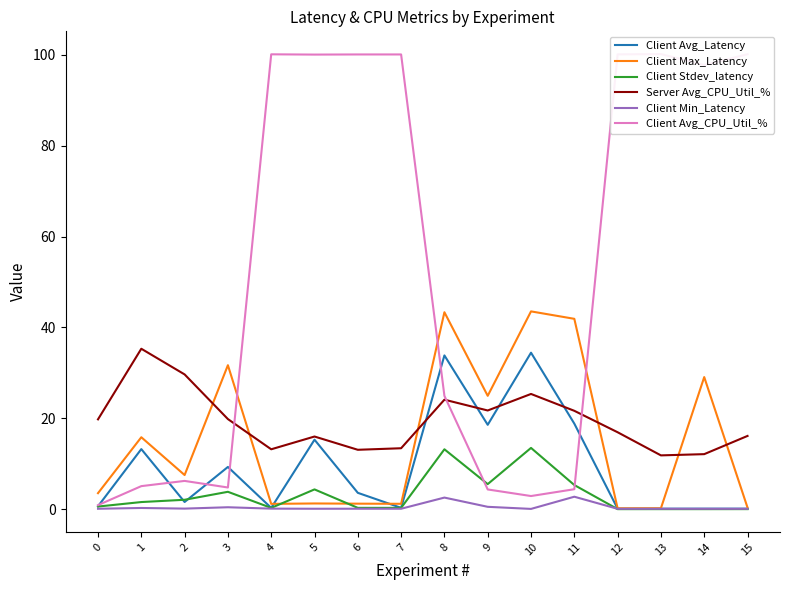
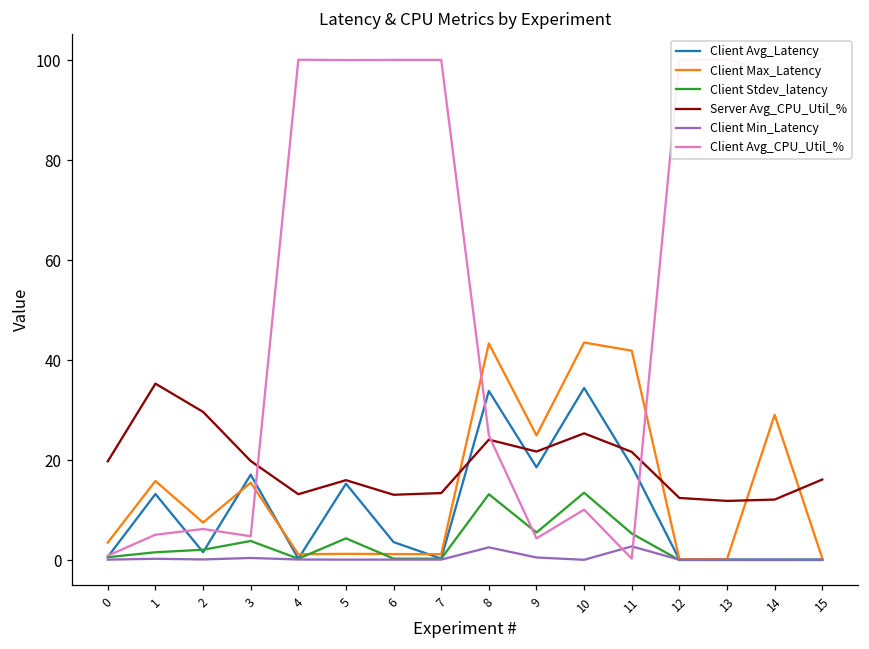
Client Avg_Latency, 3: 9 -> 17
Client Max_Latency, 3: 32 -> 16
Client Avg_CPU_Util_%, 10: 3 -> 10
Client Avg_CPU_Util_%, 11: 4 -> 0
Server Avg_CPU_Util_%, 12: 17 -> 12
